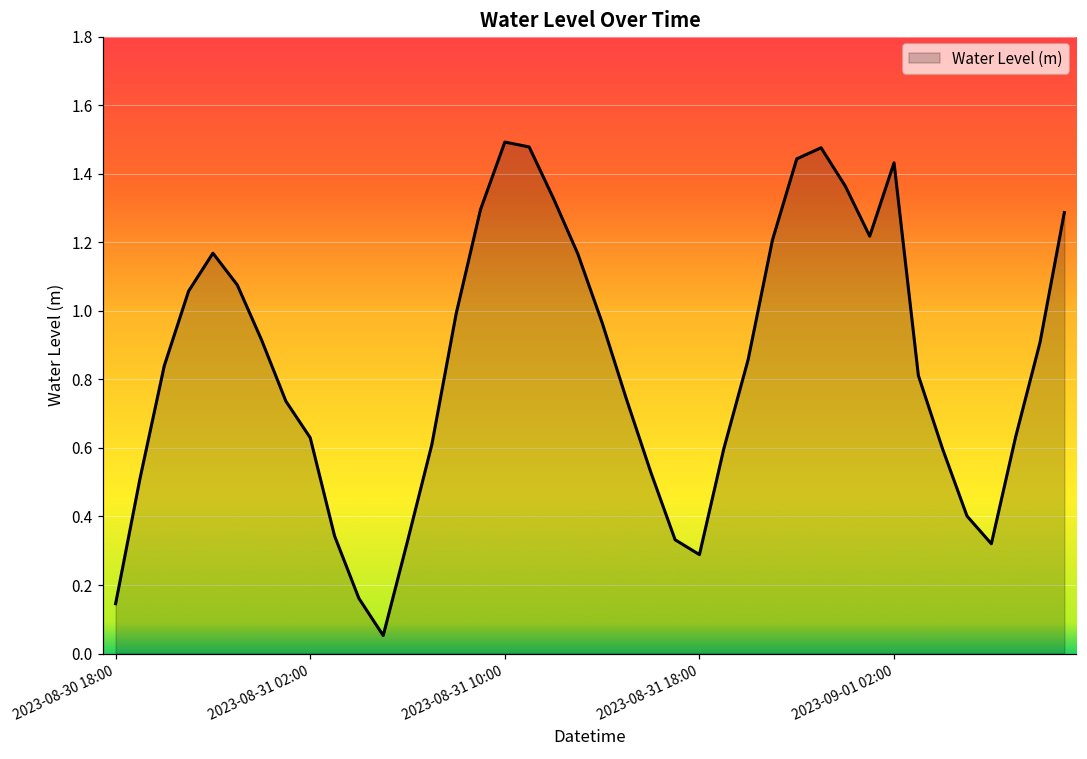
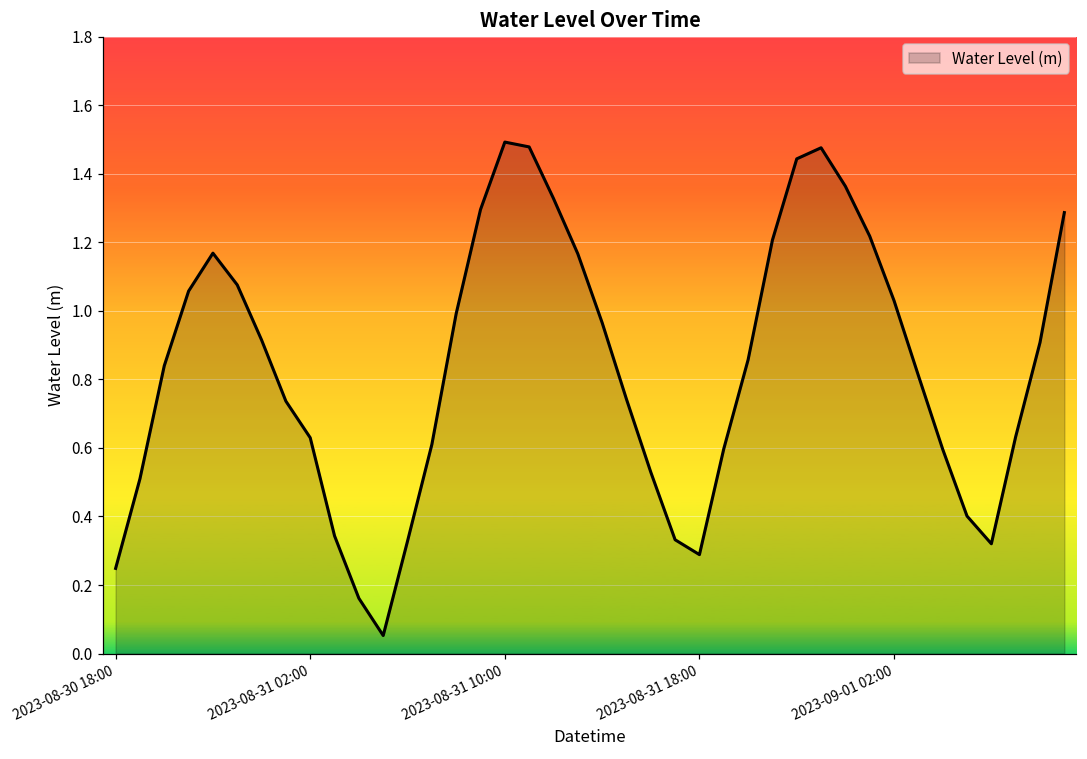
2023-08-30 18:00: 0.15 -> 0.25
2023-09-01 02:00: 1.43 -> 1.03
